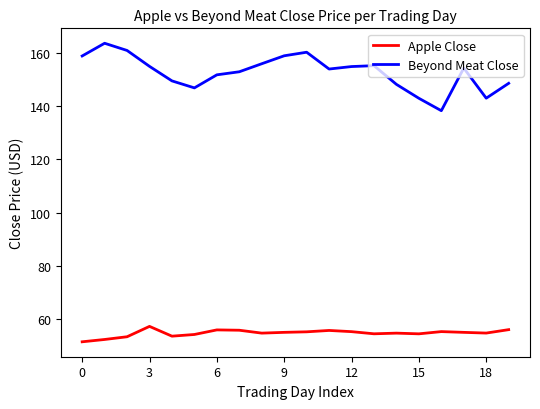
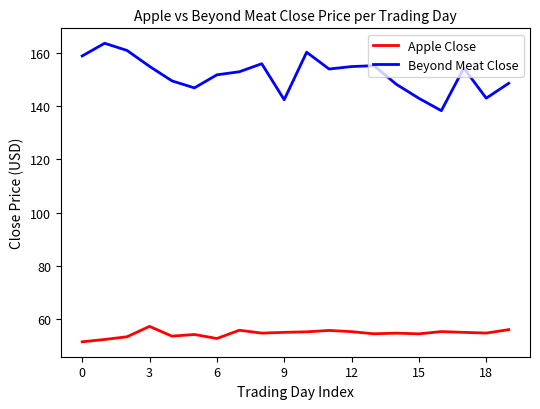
Apple Close, 6: 56 -> 53
Beyond Meat Close, 9: 159 -> 142
